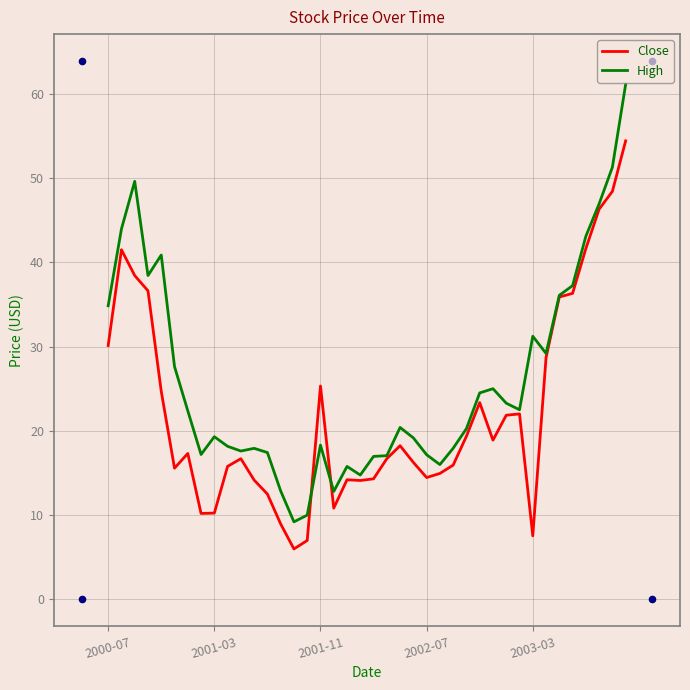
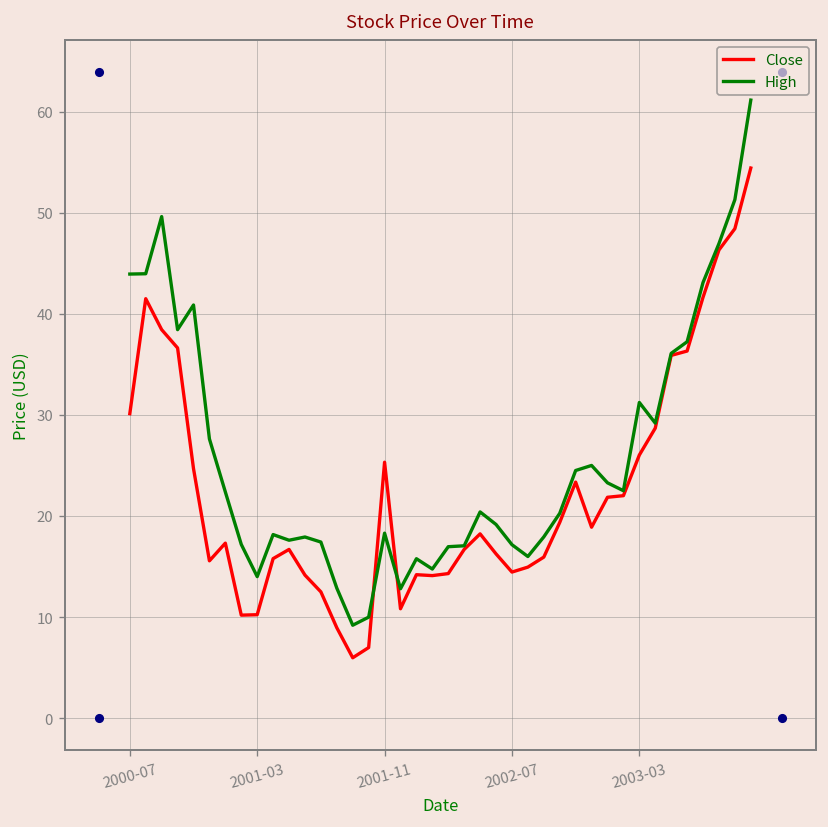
High, 2000-07: 35 -> 44
High, 2001-03: 19 -> 14
Close, 2003-03: 8 -> 26
